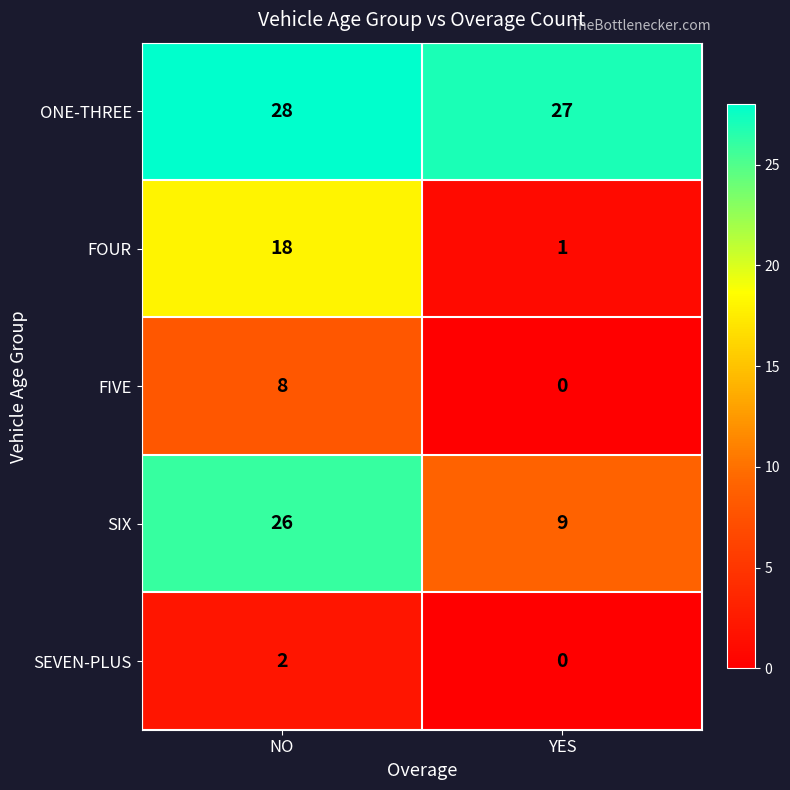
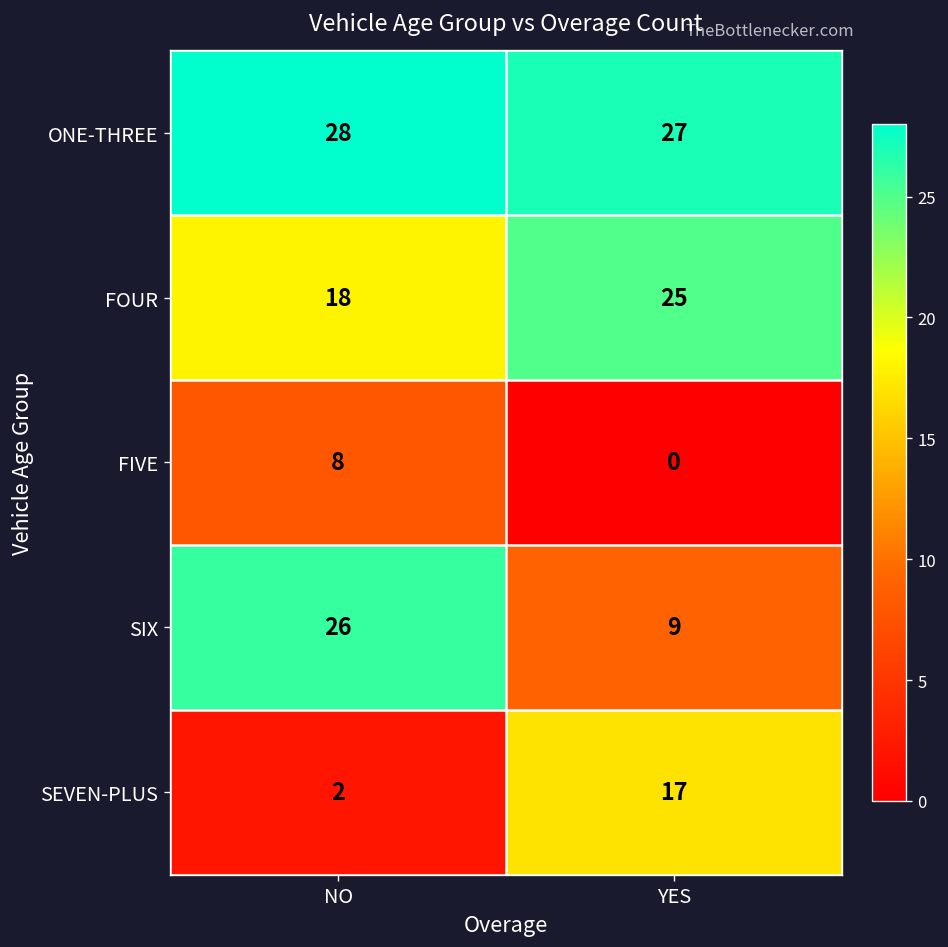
FOUR, YES: 1 -> 25
SEVEN-PLUS, YES: 0 -> 17
